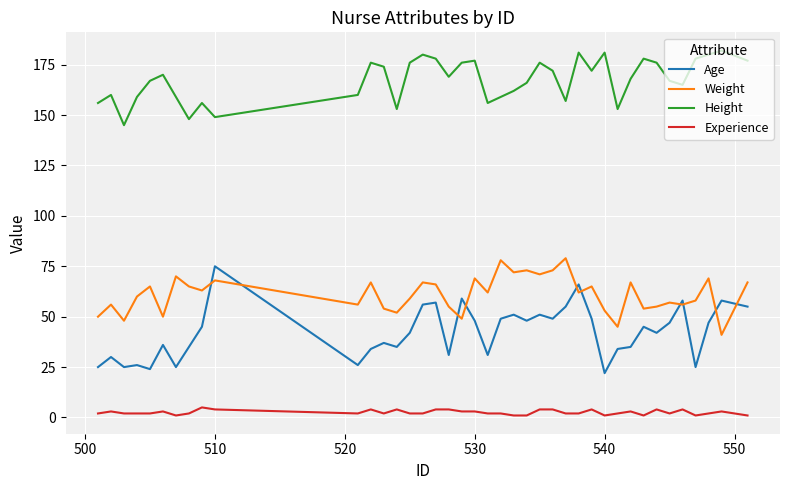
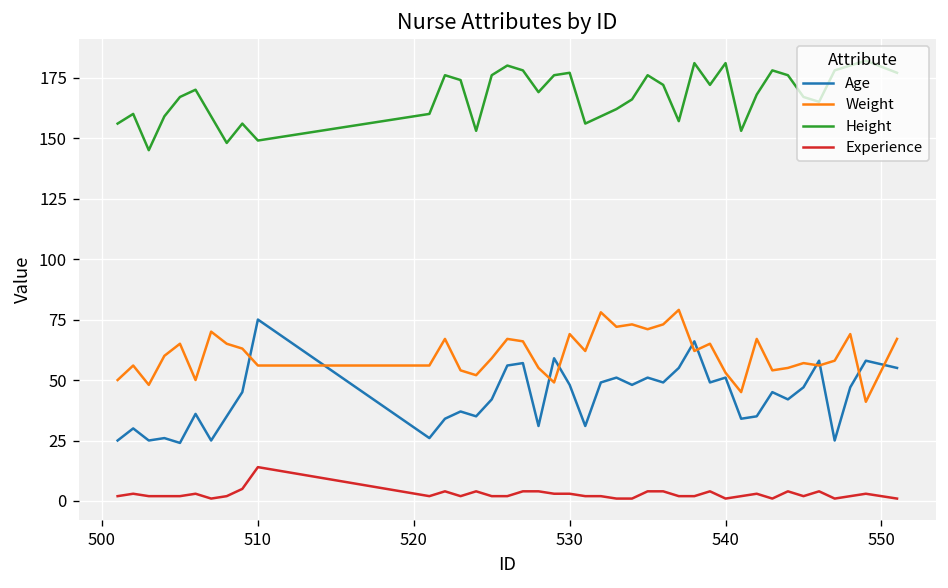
Weight, 510: 68 -> 56
Experience, 510: 4 -> 14
Age, 540: 22 -> 51
